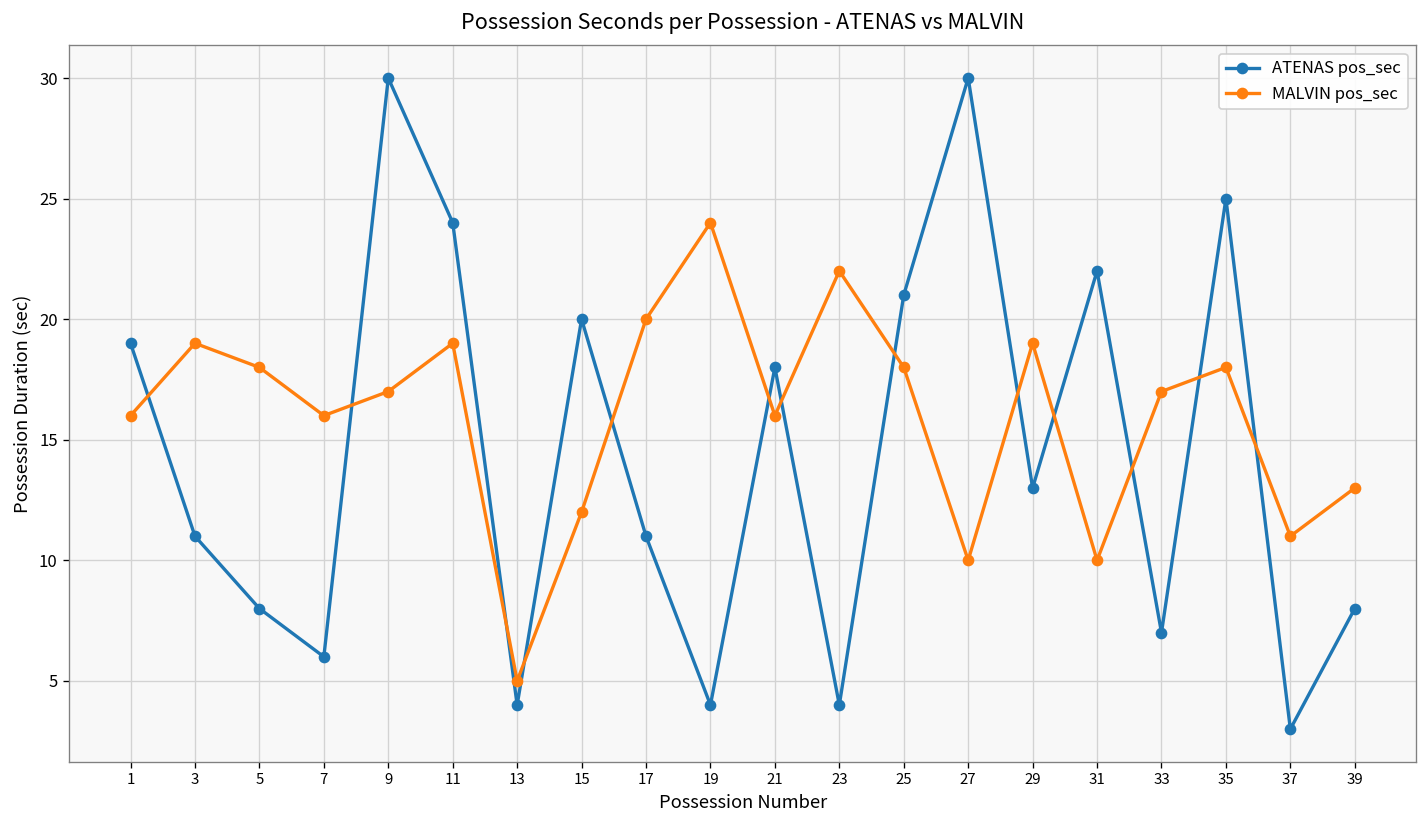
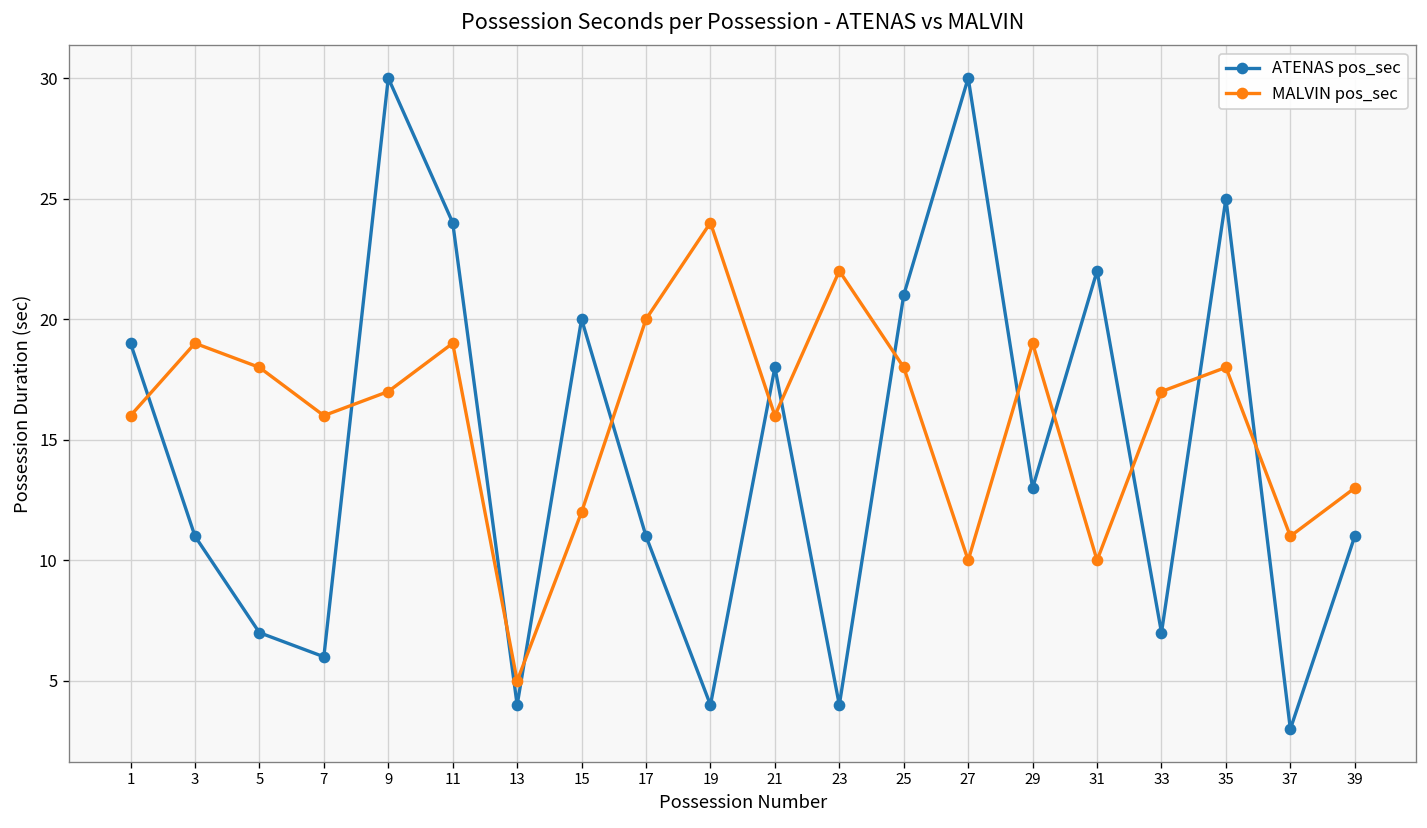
ATENAS pos_sec, 5: 8 -> 7
ATENAS pos_sec, 39: 8 -> 11
